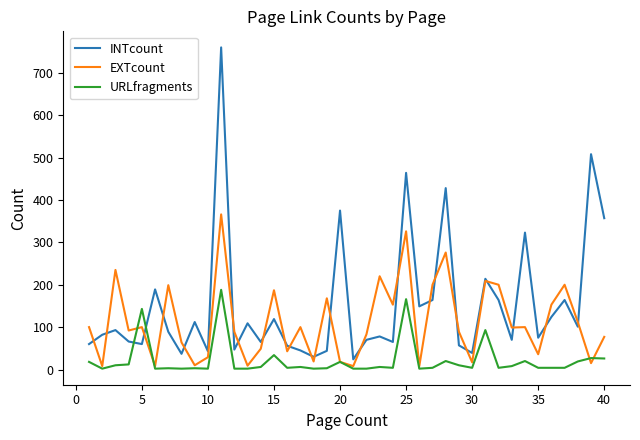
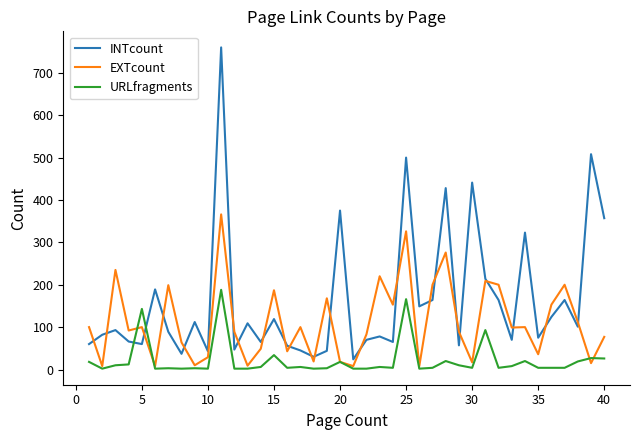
INTcount, 25: 460 -> 500
INTcount, 30: 40 -> 440
